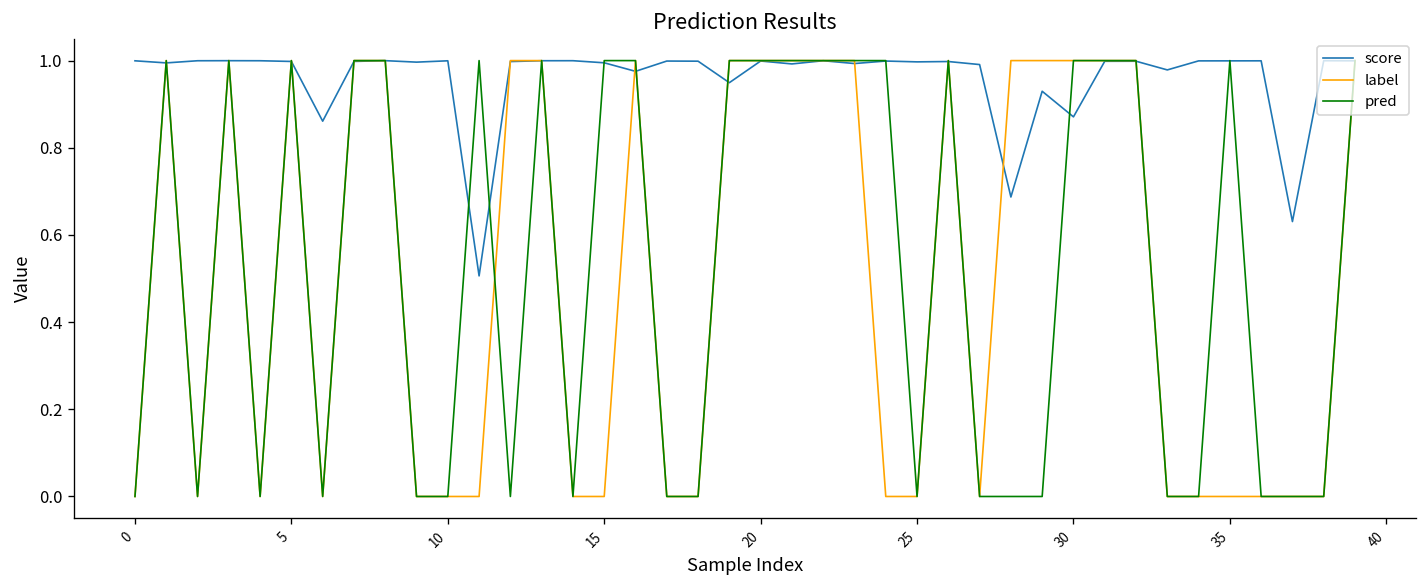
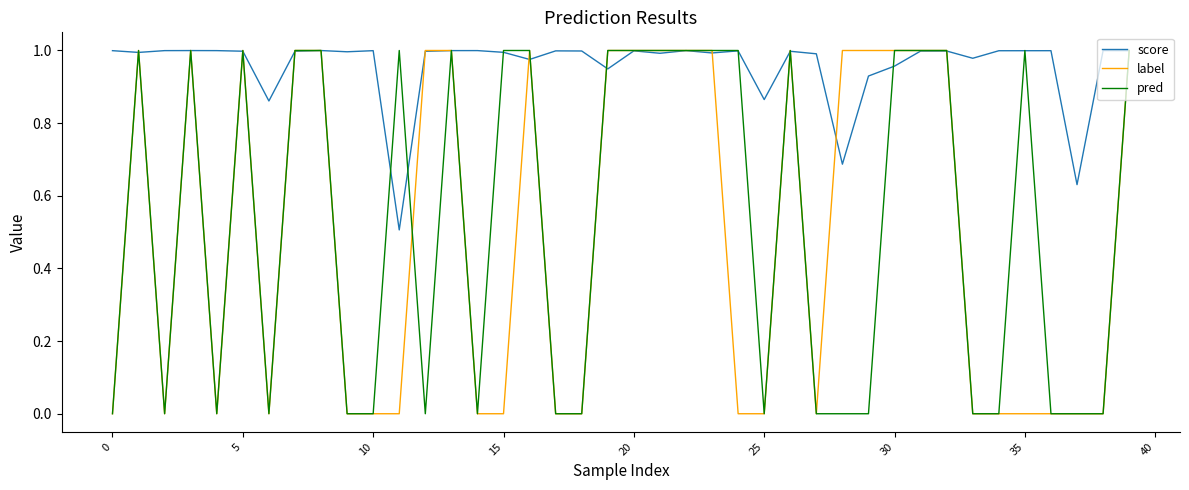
score, 25: 1.00 -> 0.86
score, 30: 0.87 -> 0.96
